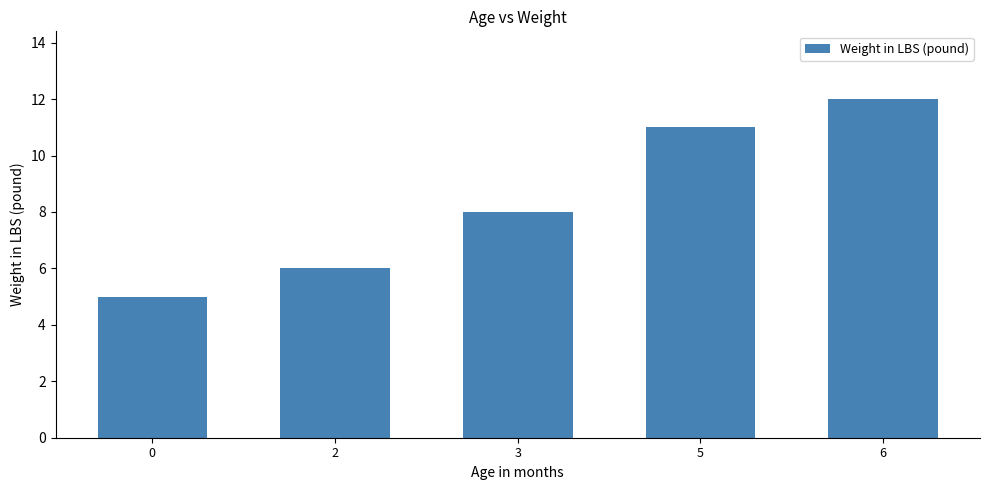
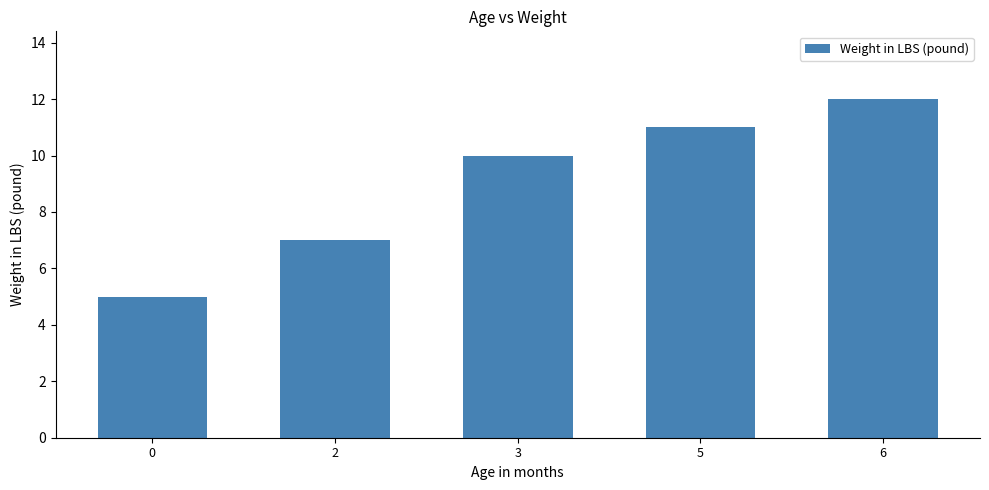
2: 6 -> 7
3: 8 -> 10
